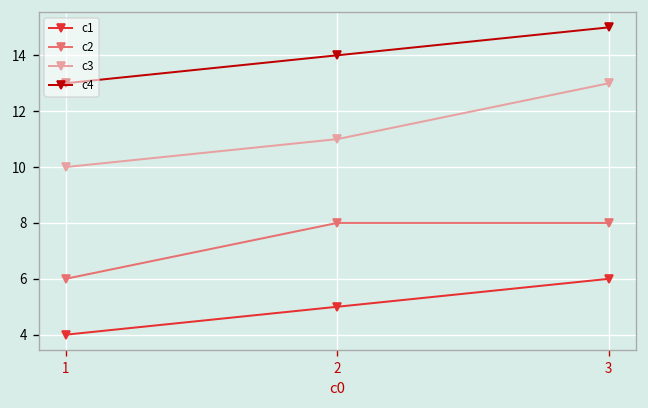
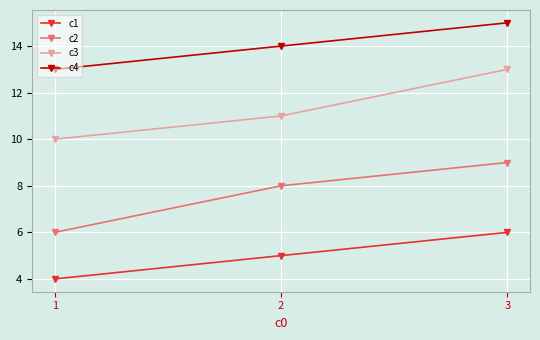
c2, 3: 8 -> 9
